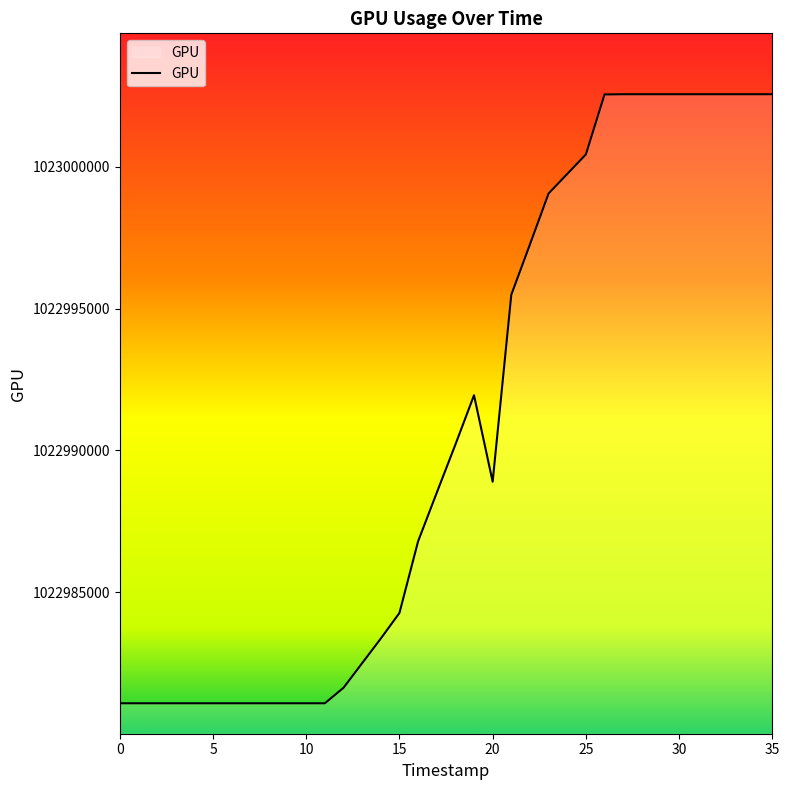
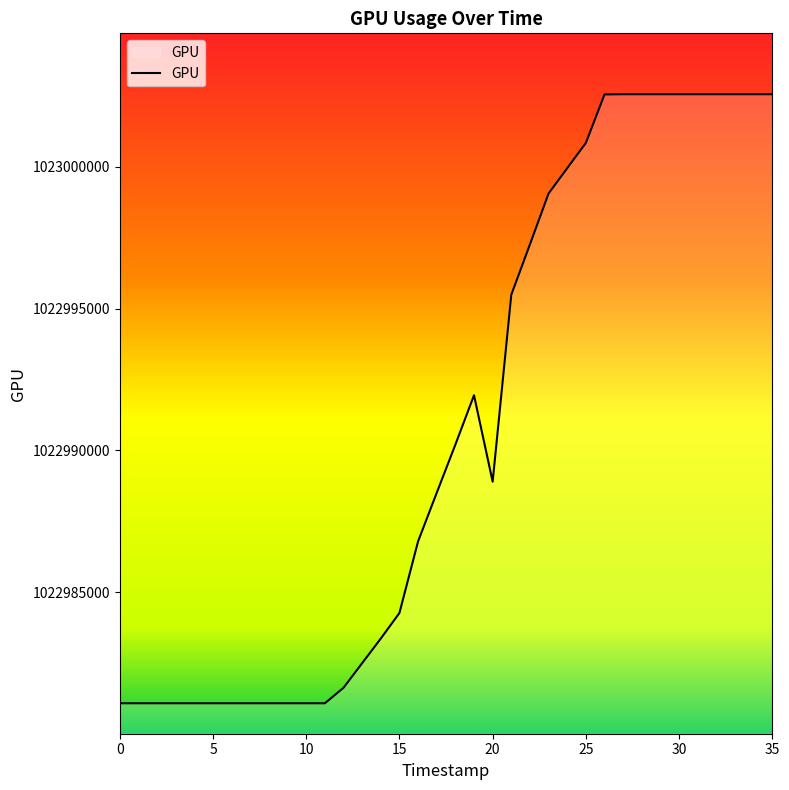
25: 1023000400 -> 1023000800
